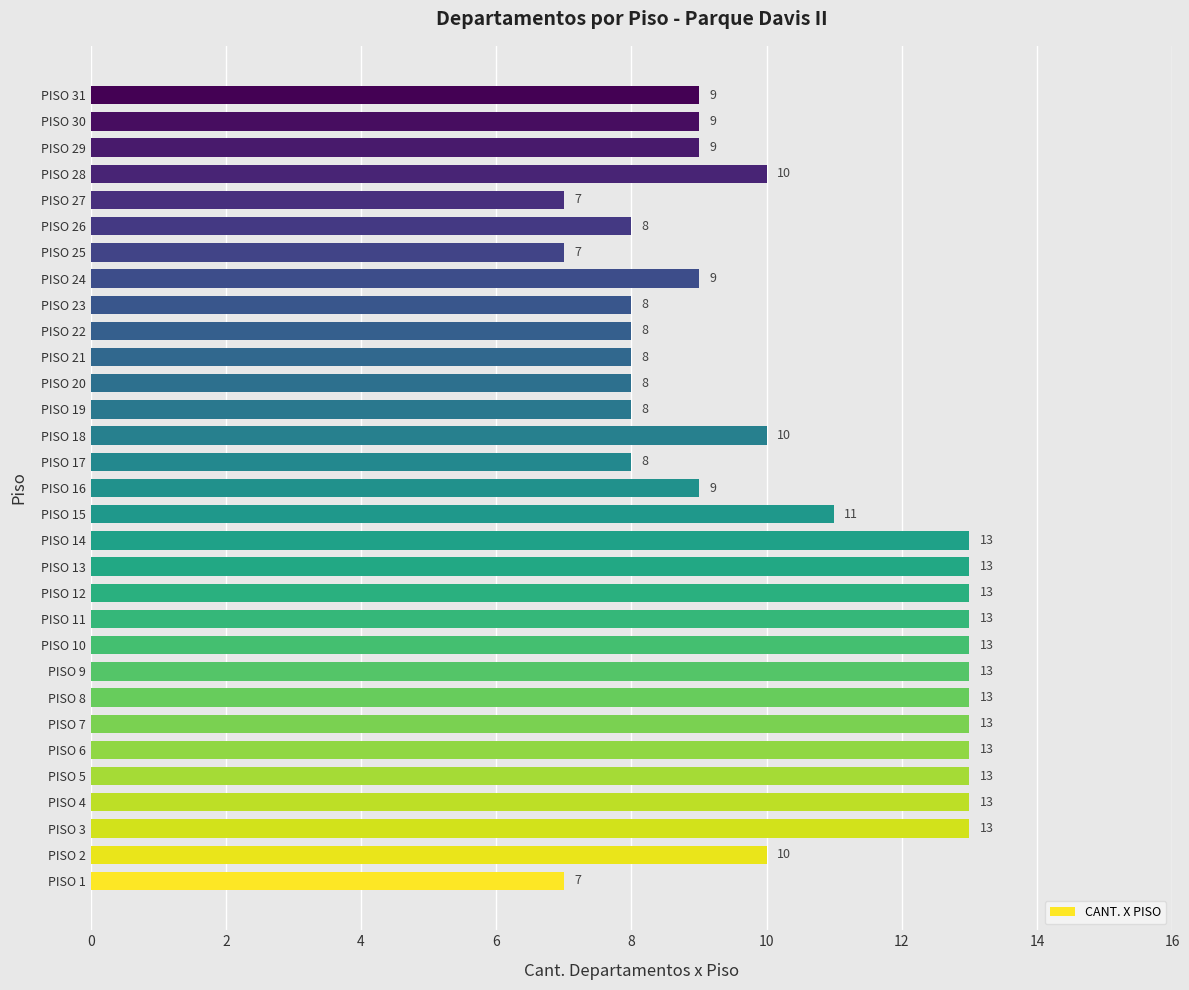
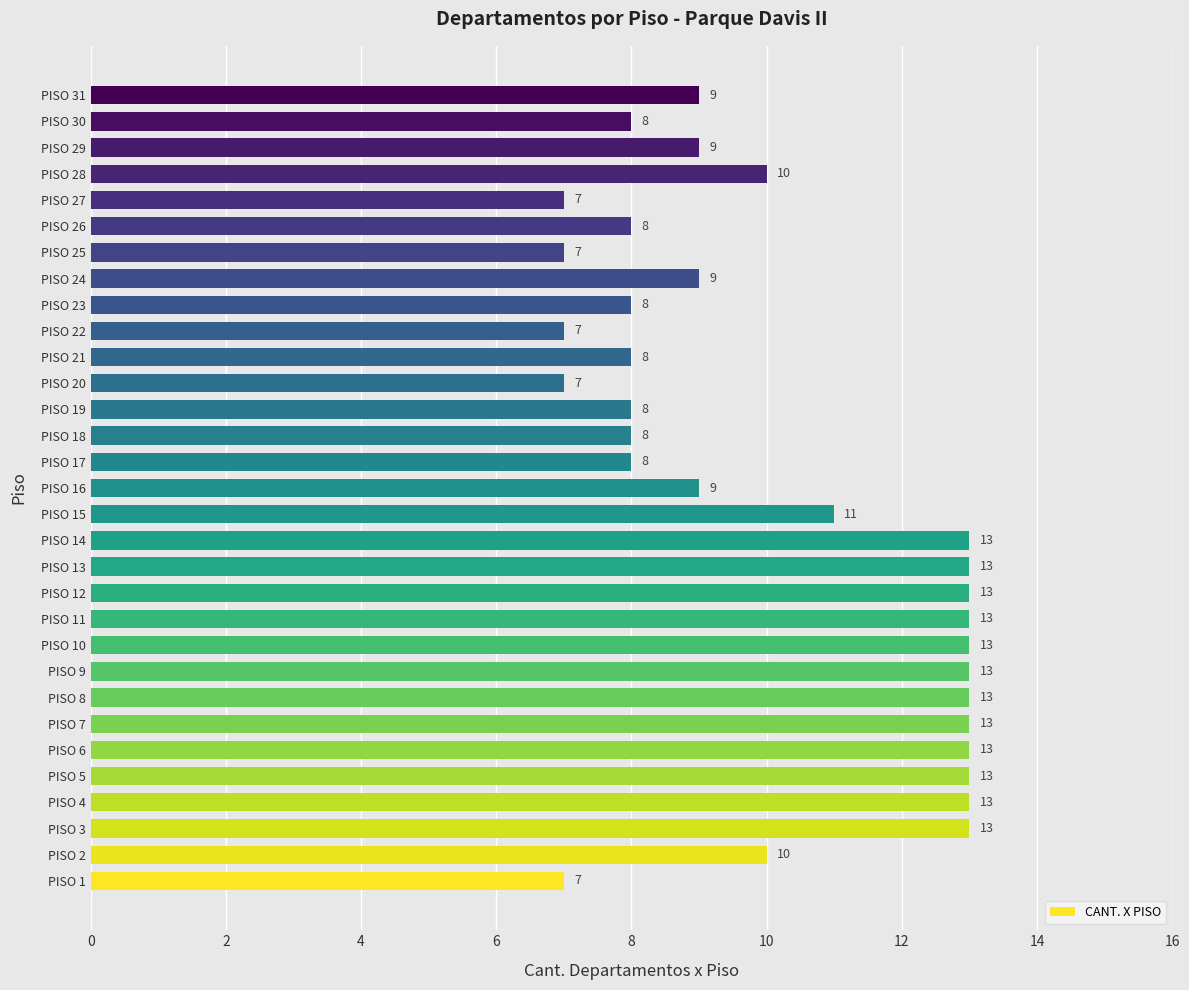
PISO 30: 9 -> 8
PISO 22: 8 -> 7
PISO 20: 8 -> 7
PISO 18: 10 -> 8
